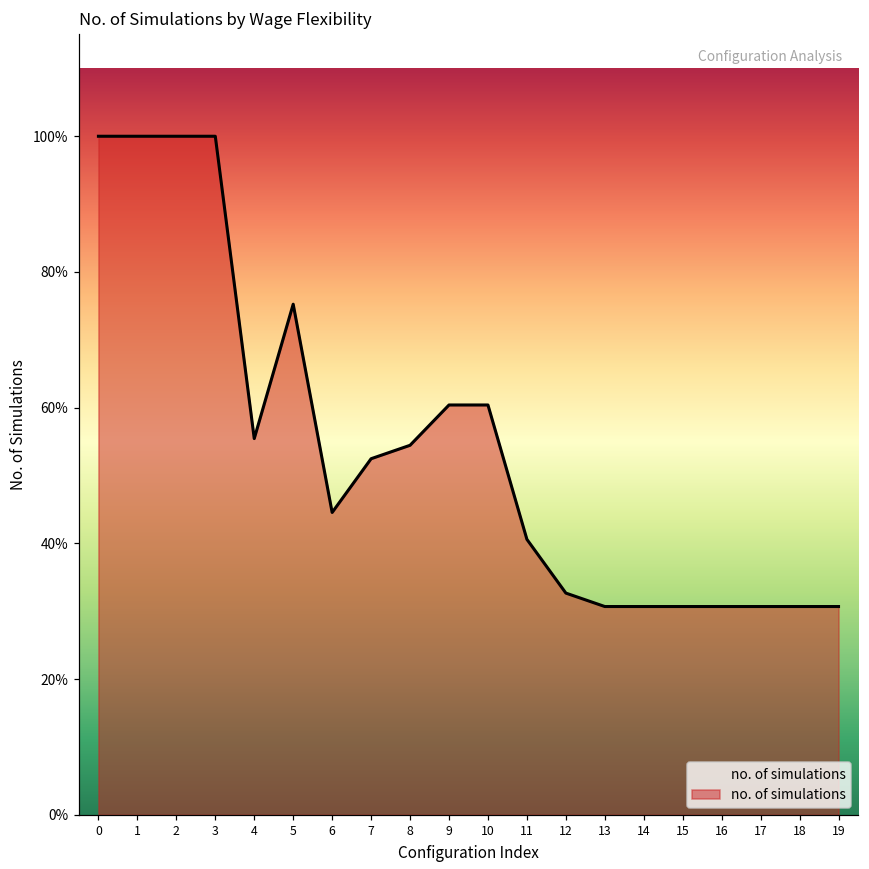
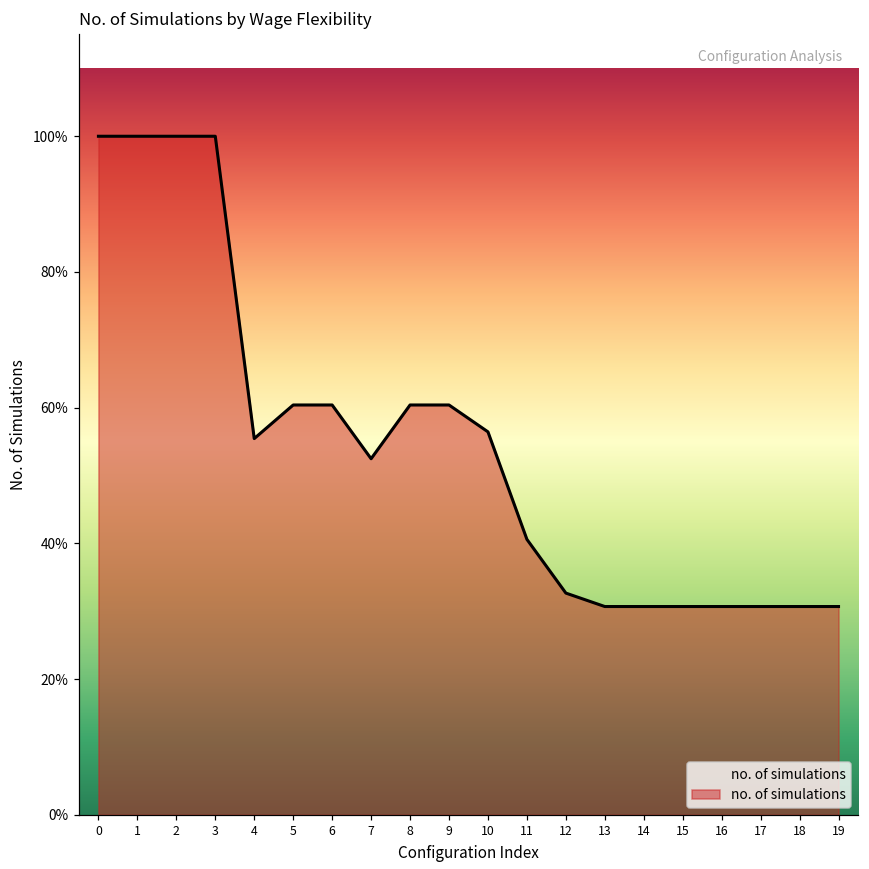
5: 75% -> 60%
6: 45% -> 60%
8: 54% -> 60%
10: 60% -> 56%
